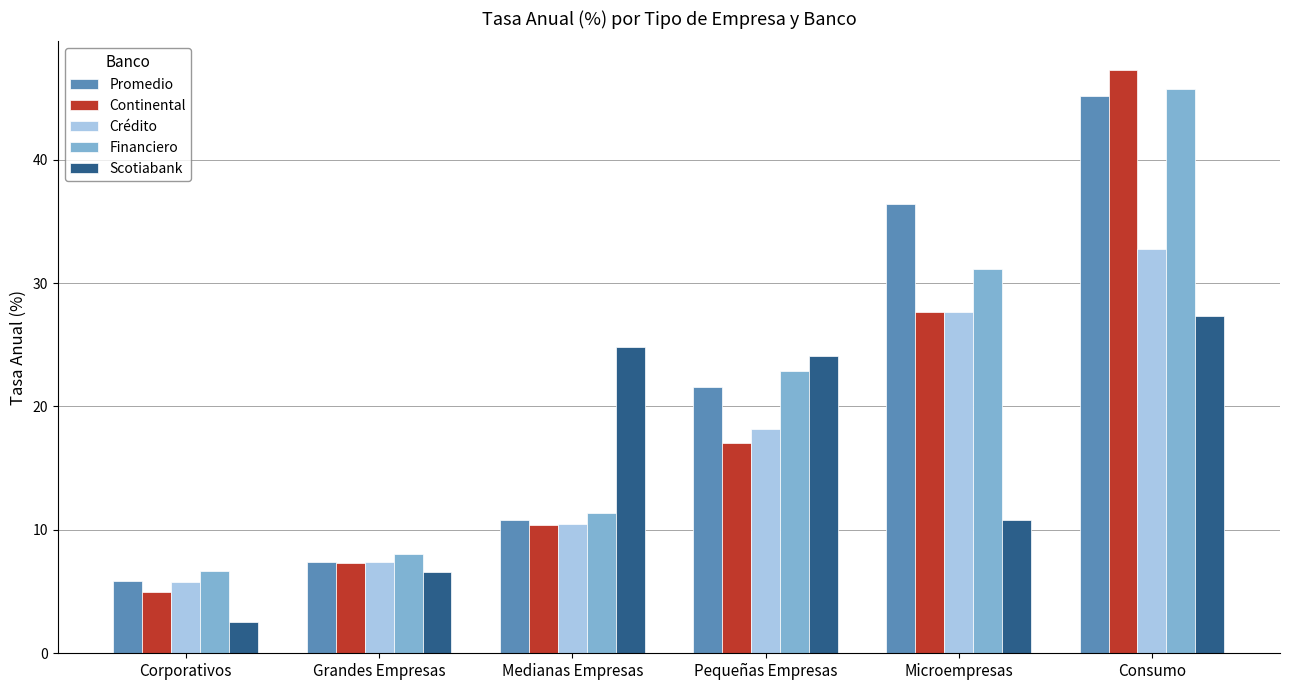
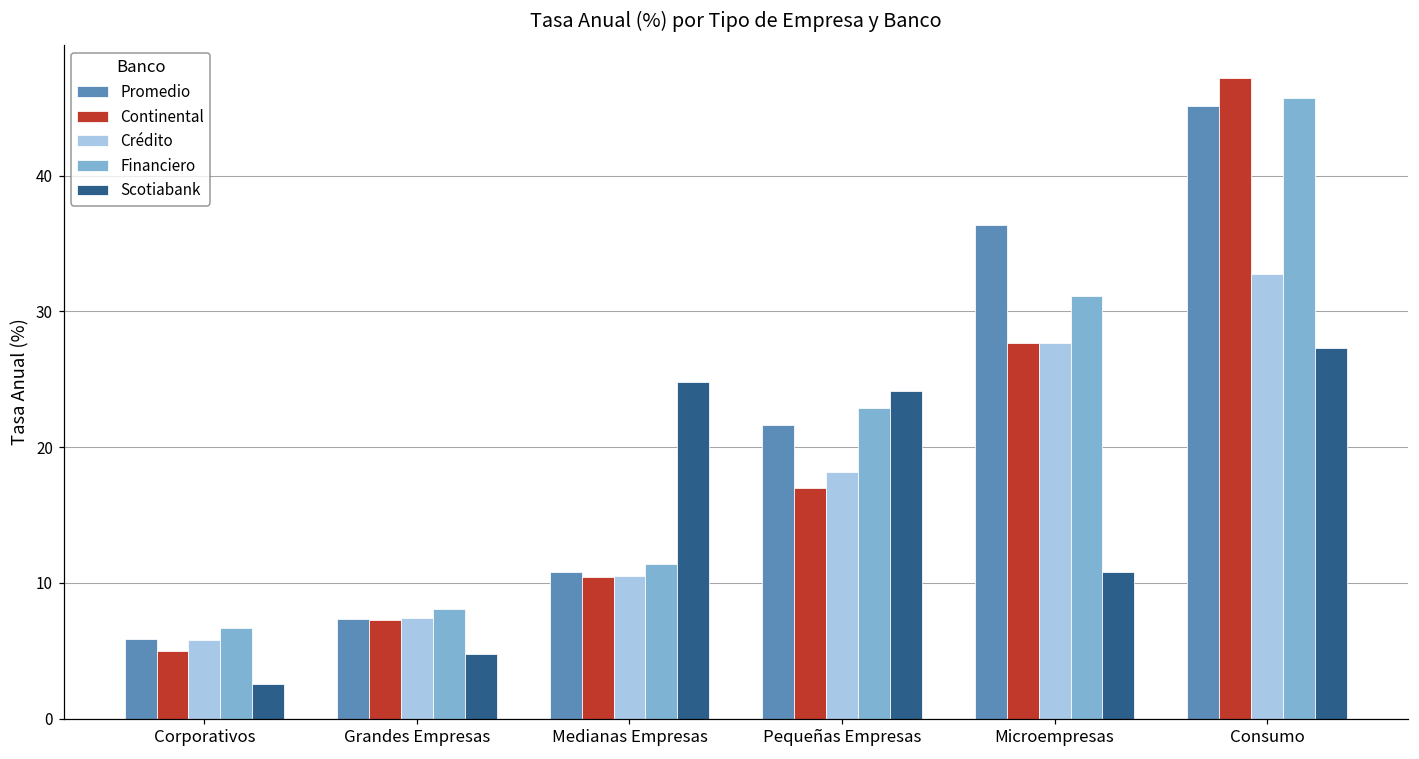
Scotiabank, Grandes Empresas: 6.6 -> 4.7
